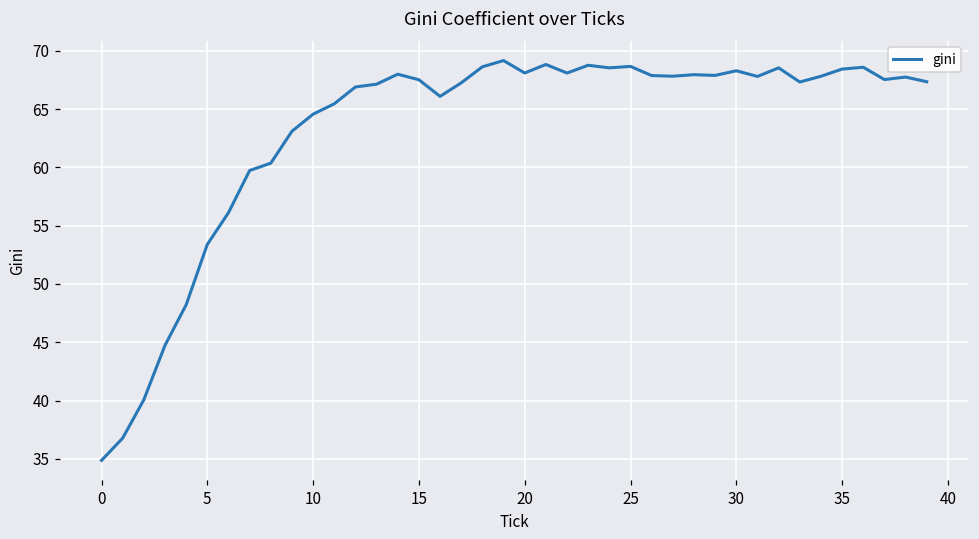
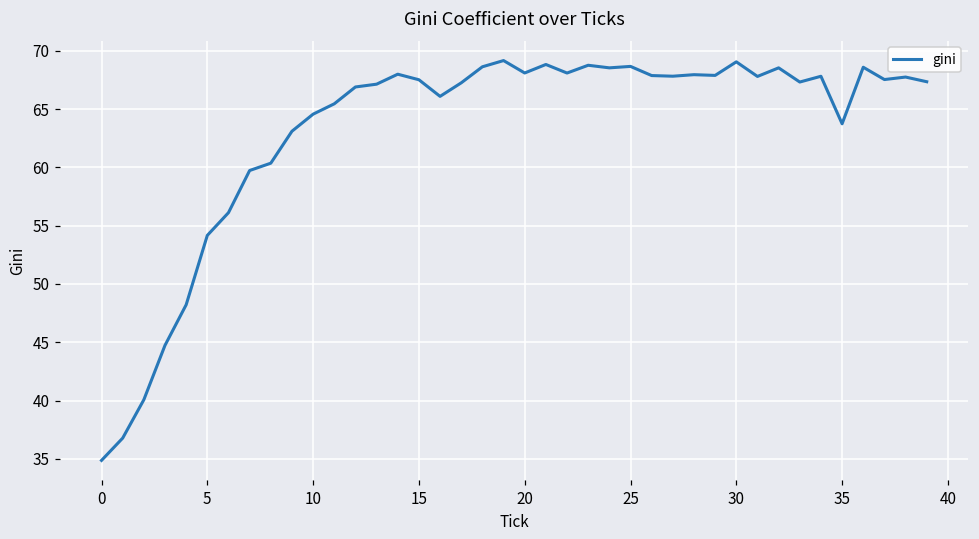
5: 53.4 -> 54.2
30: 68.3 -> 69.0
35: 68.4 -> 63.7
